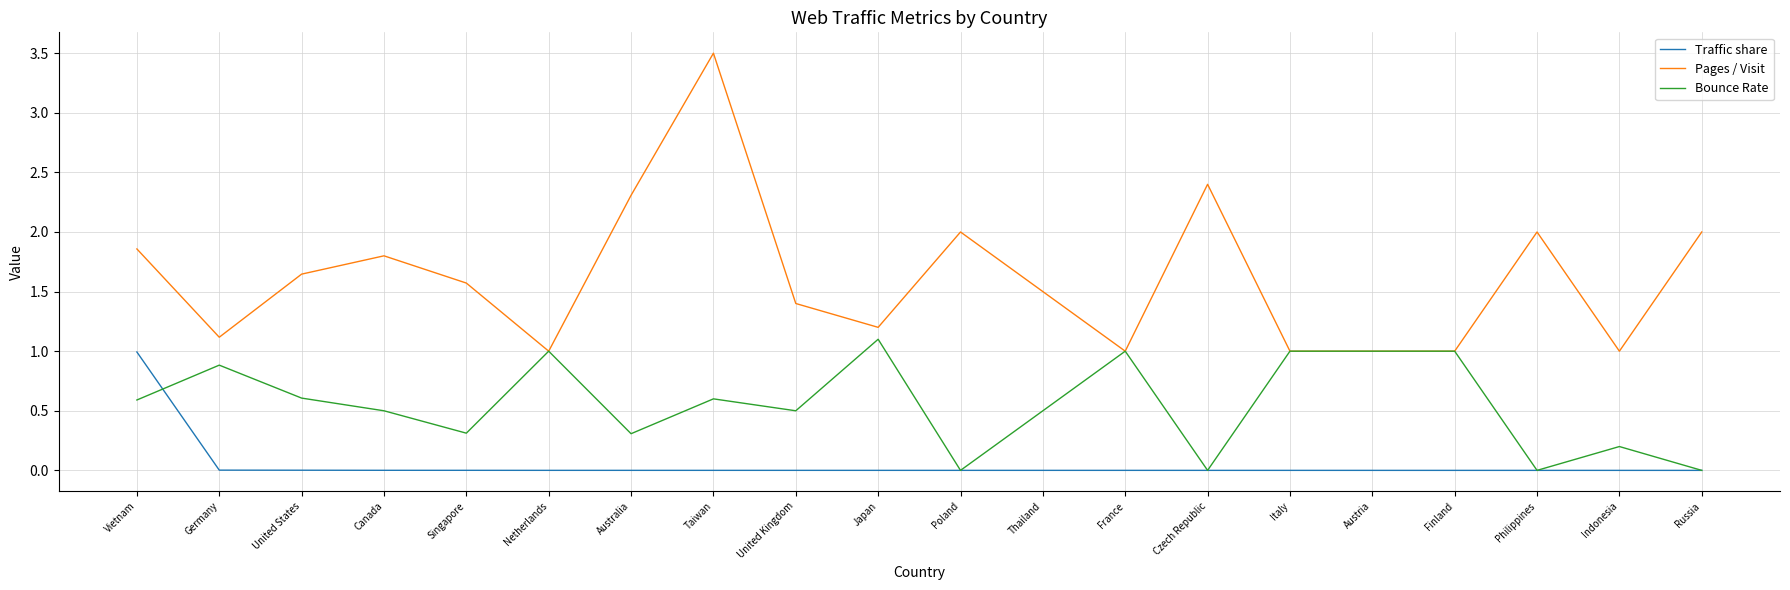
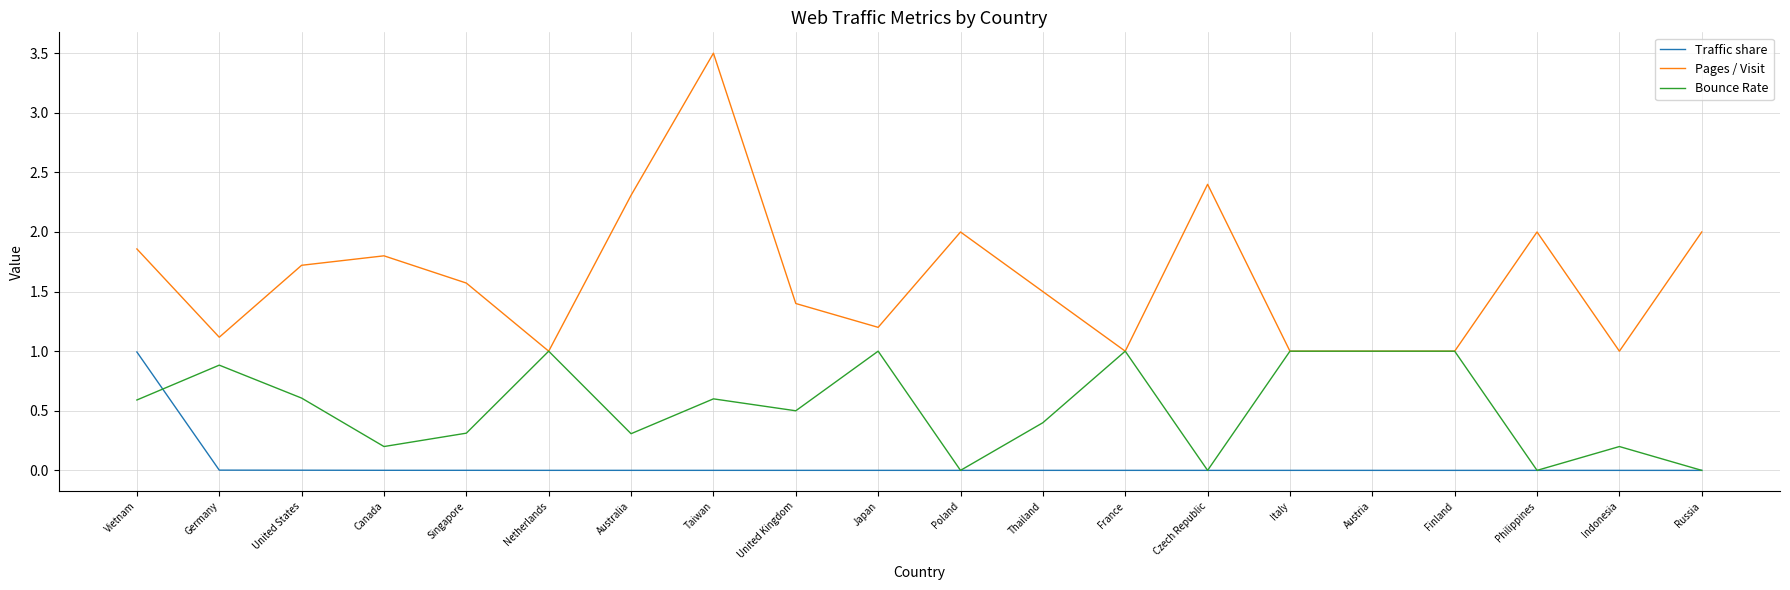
Pages / Visit, United States: 1.65 -> 1.72
Bounce Rate, Canada: 0.5 -> 0.2
Bounce Rate, Japan: 1.1 -> 1.0
Bounce Rate, Thailand: 0.5 -> 0.4
